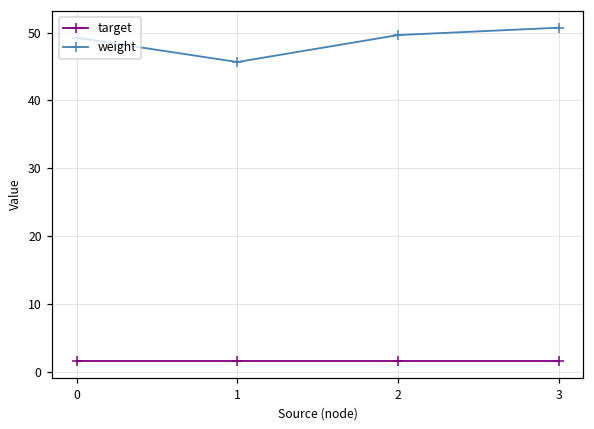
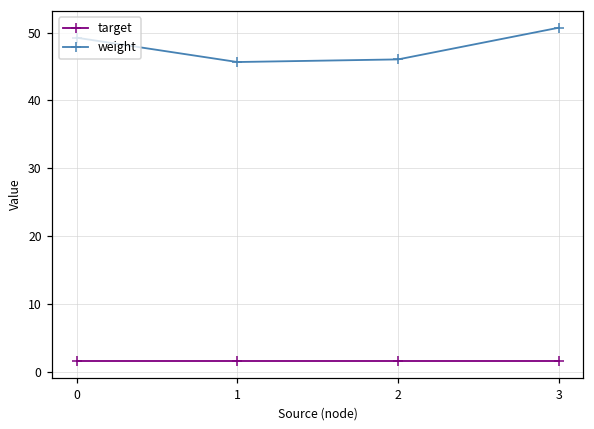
weight, 2: 50 -> 46
